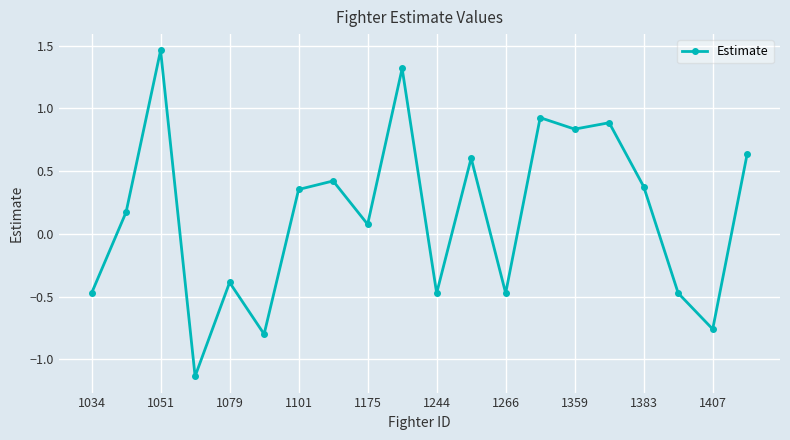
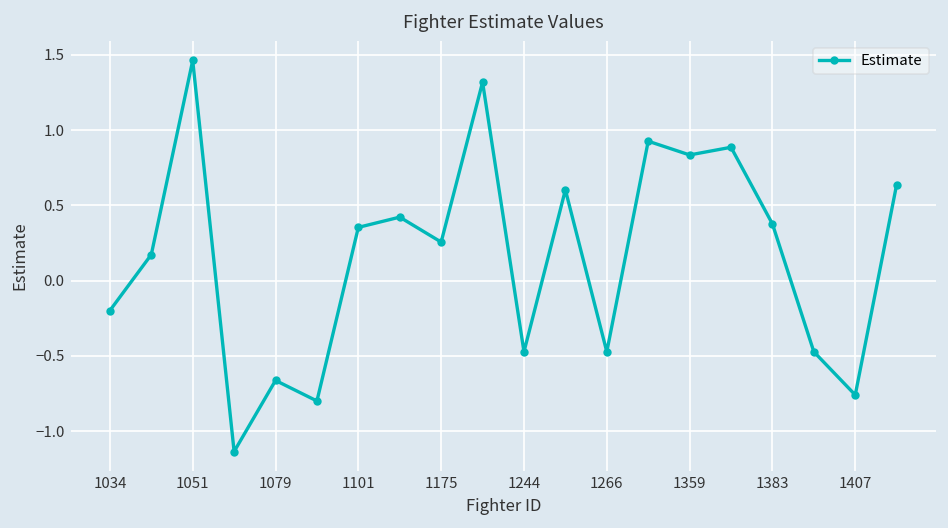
1034: -0.47 -> -0.20
1079: -0.39 -> -0.66
1175: 0.08 -> 0.26
